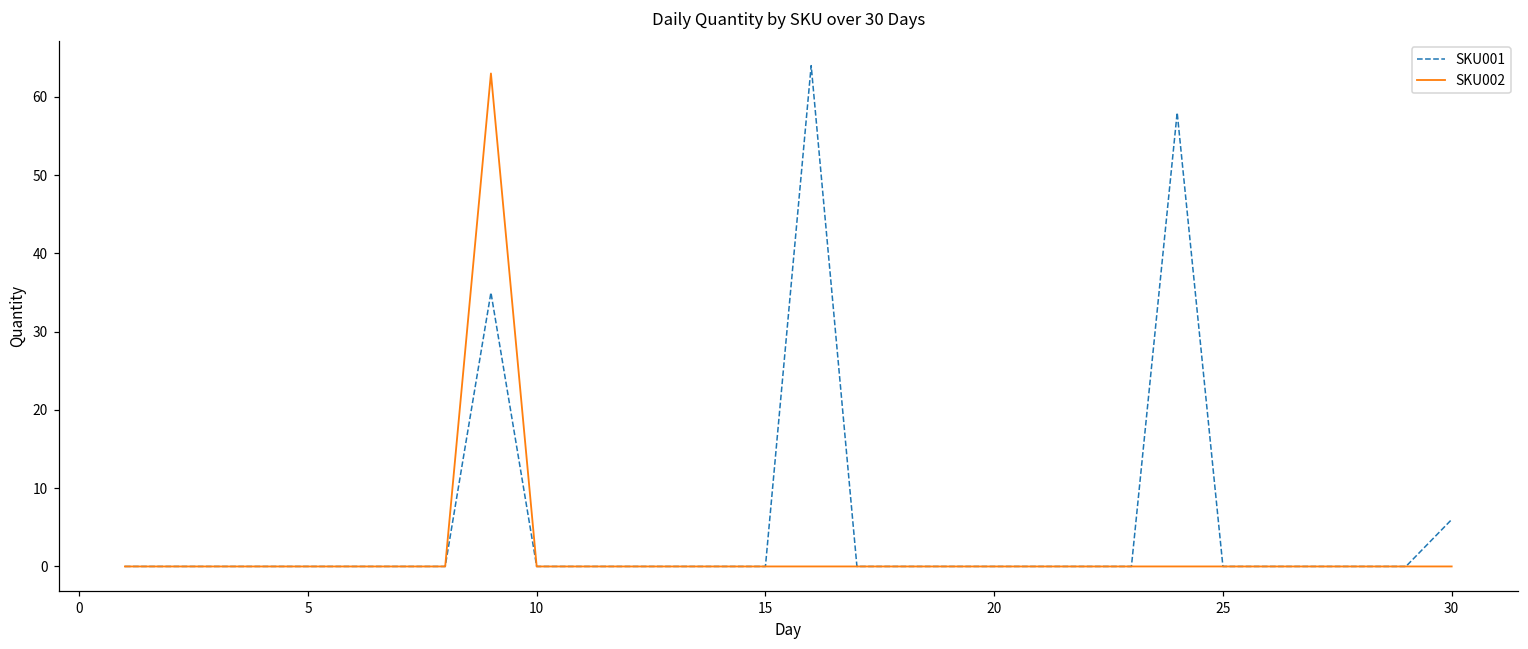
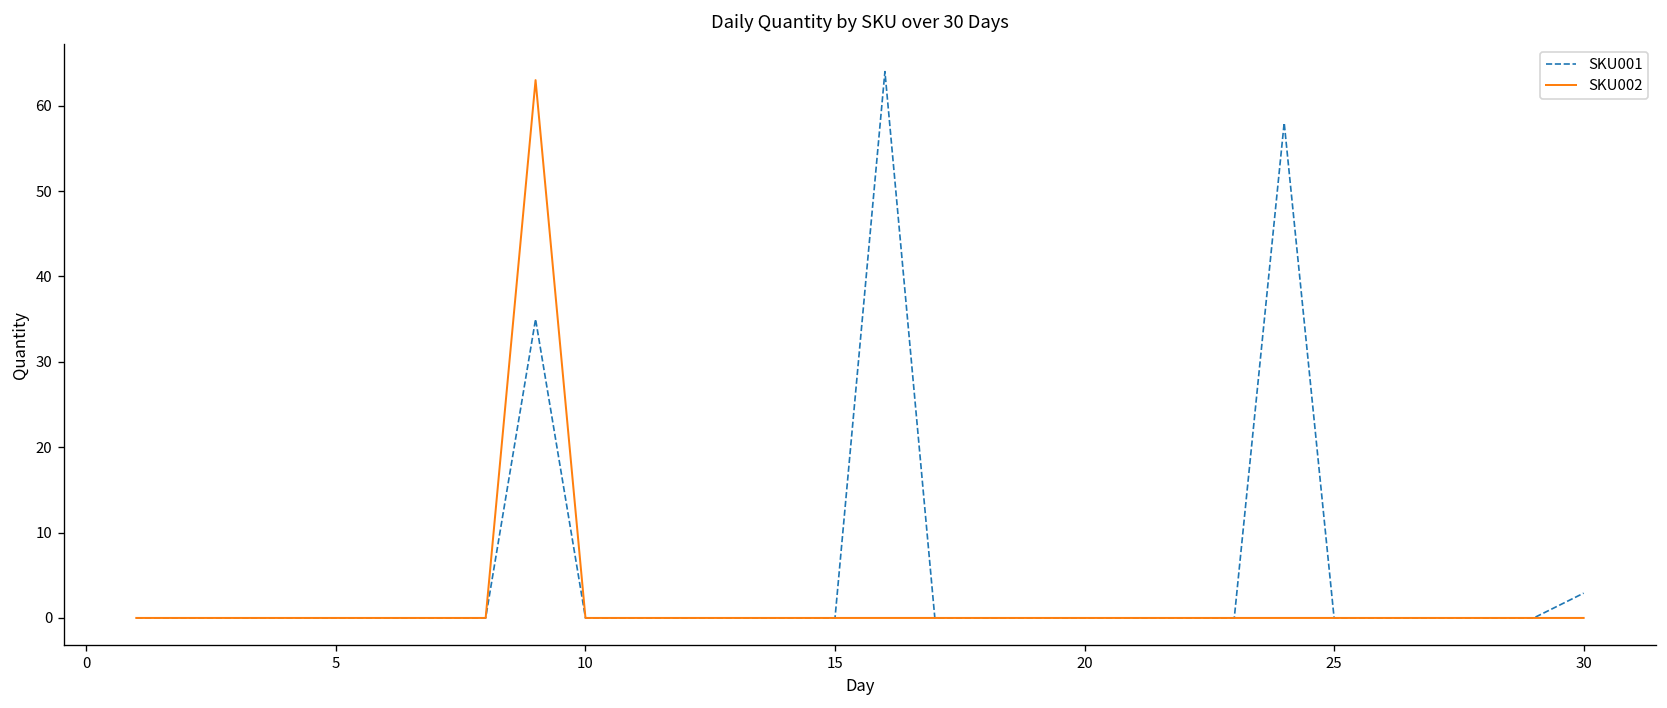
SKU001, 30: 6 -> 3
